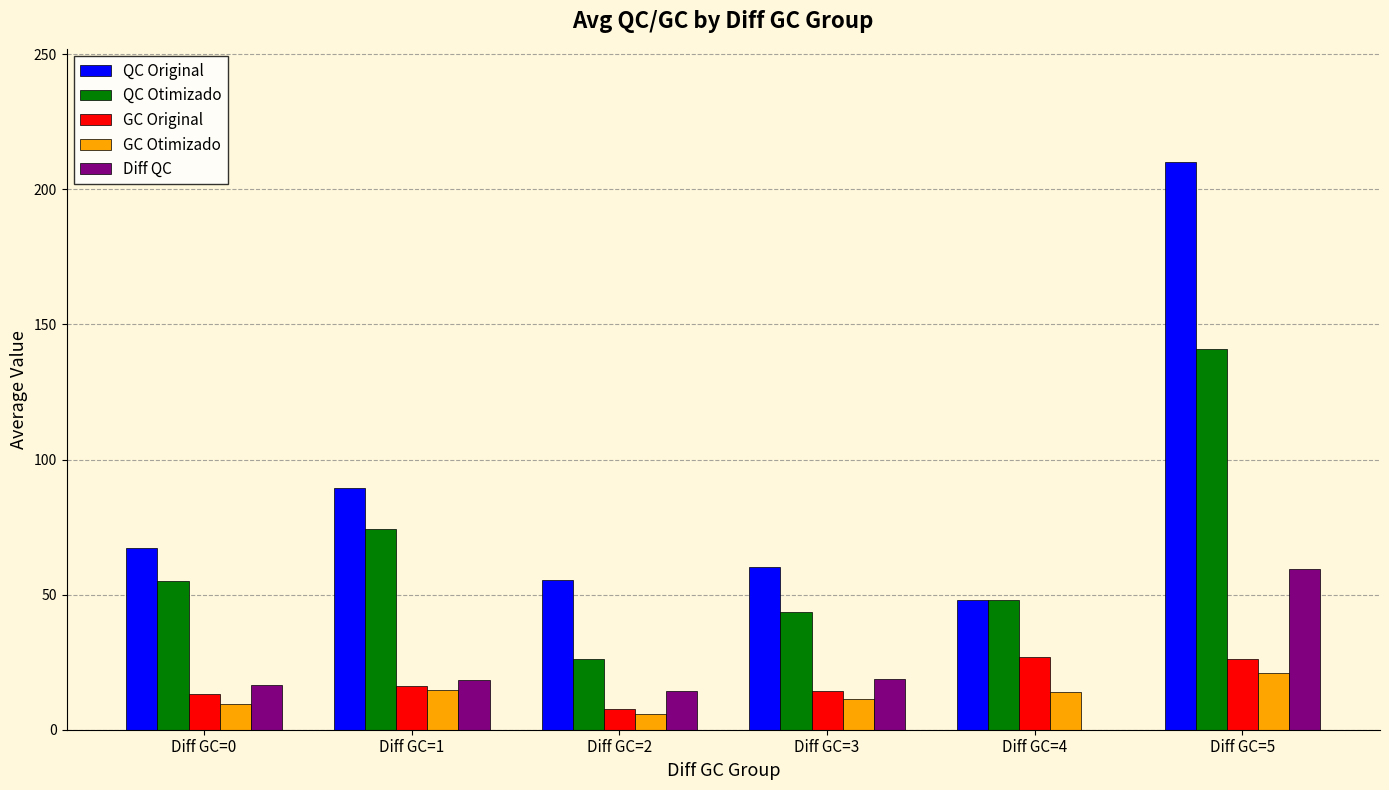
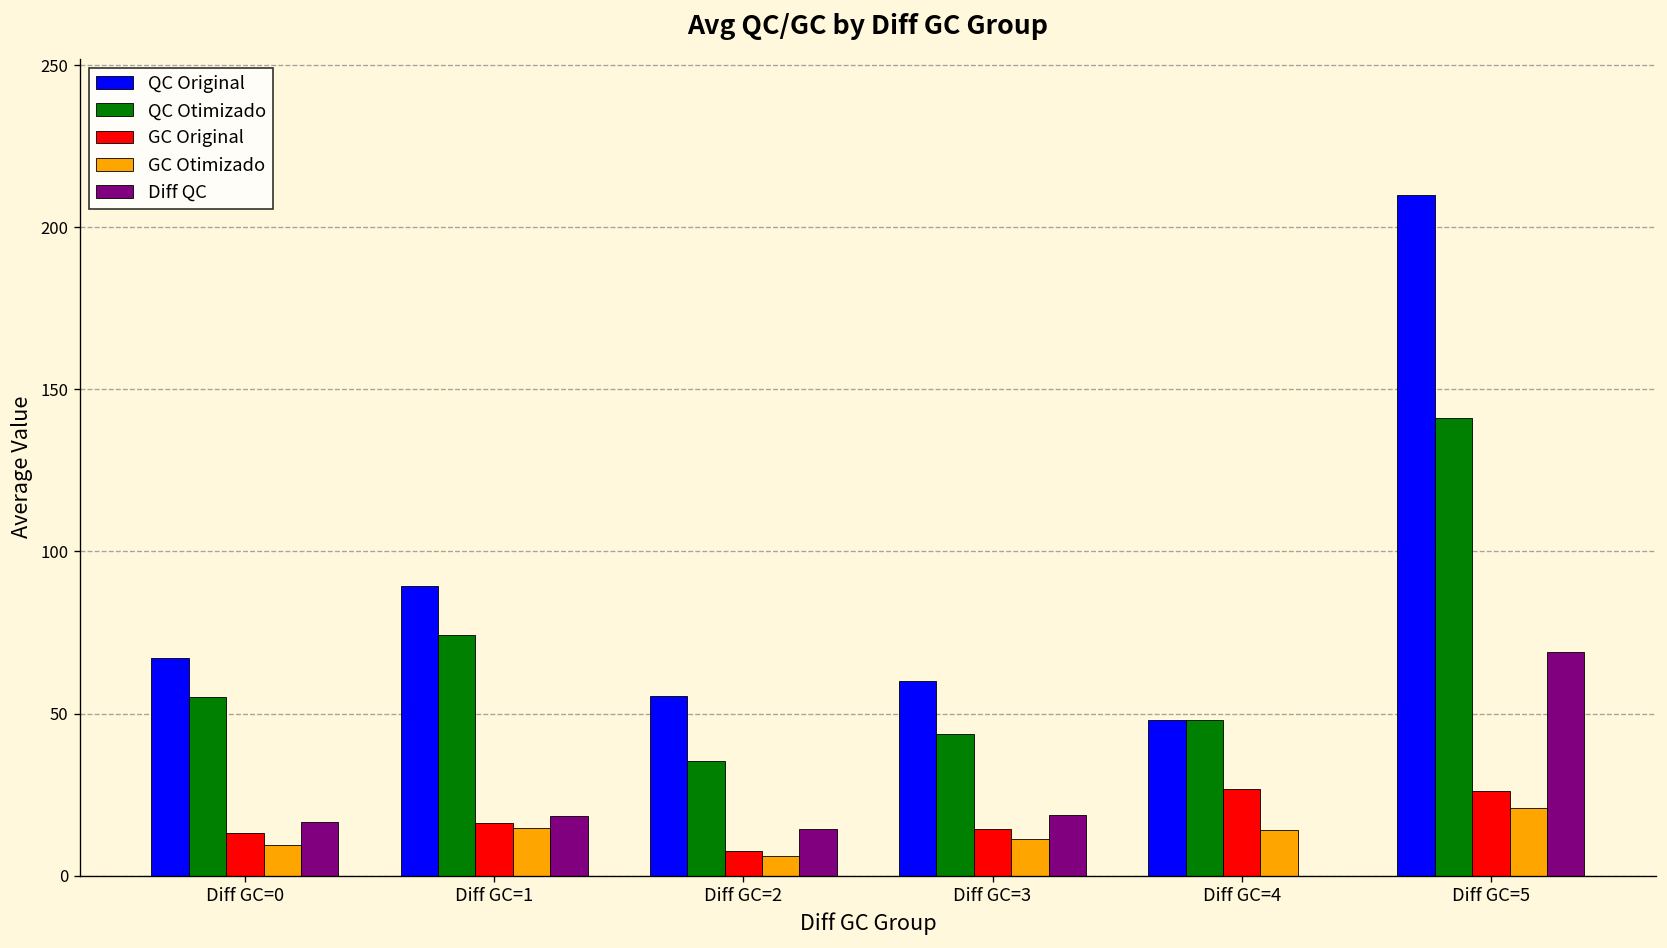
QC Otimizado, Diff GC=2: 26 -> 36
Diff QC, Diff GC=5: 59 -> 69
